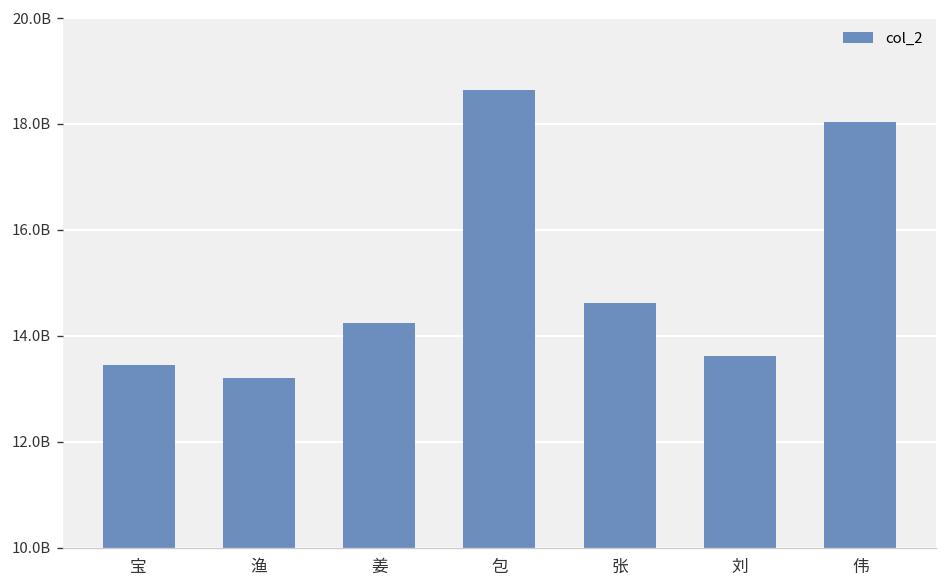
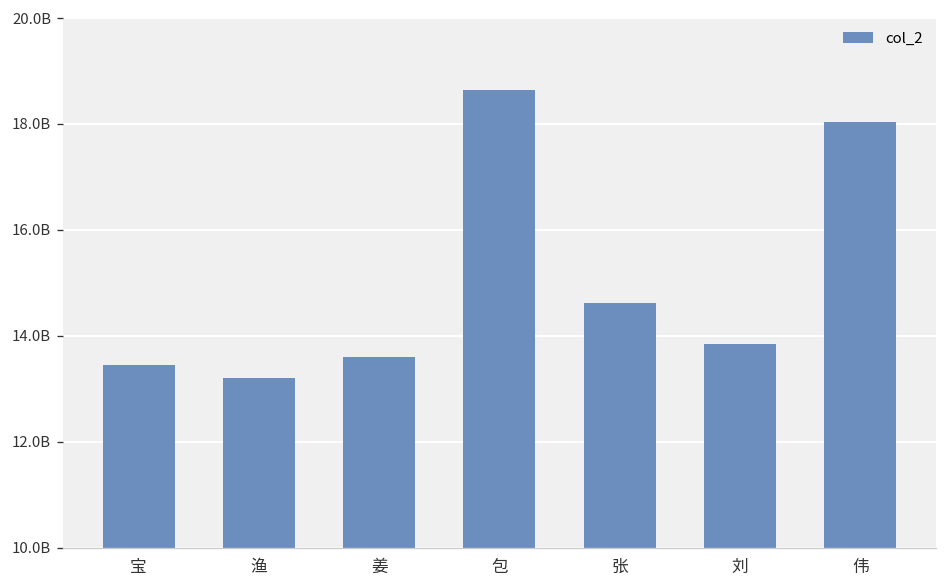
姜: 14200000000 -> 13600000000
刘: 13600000000 -> 13800000000
